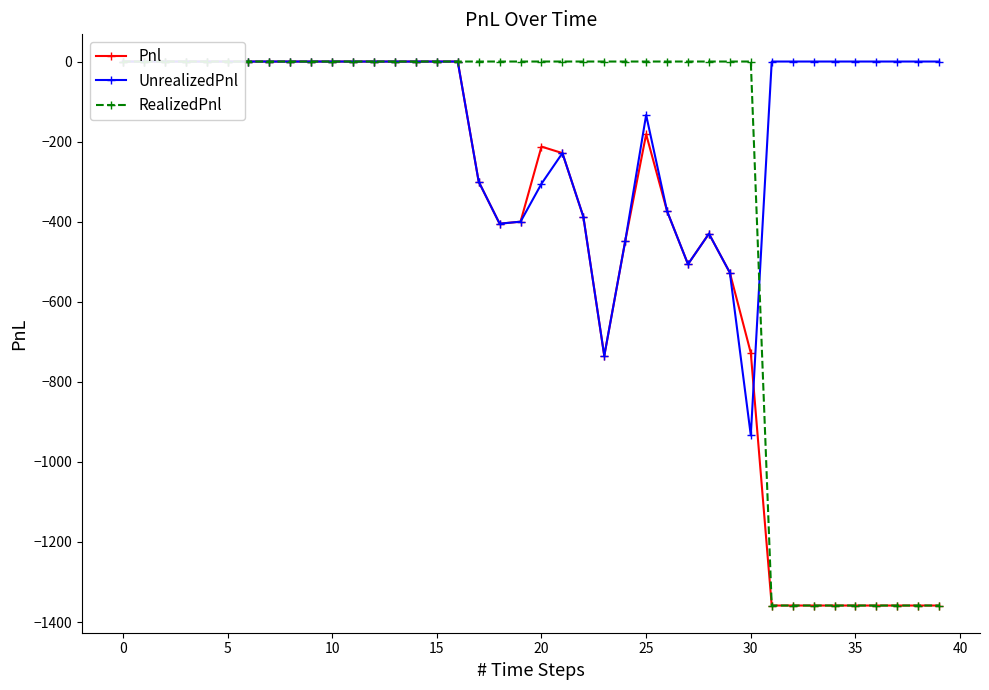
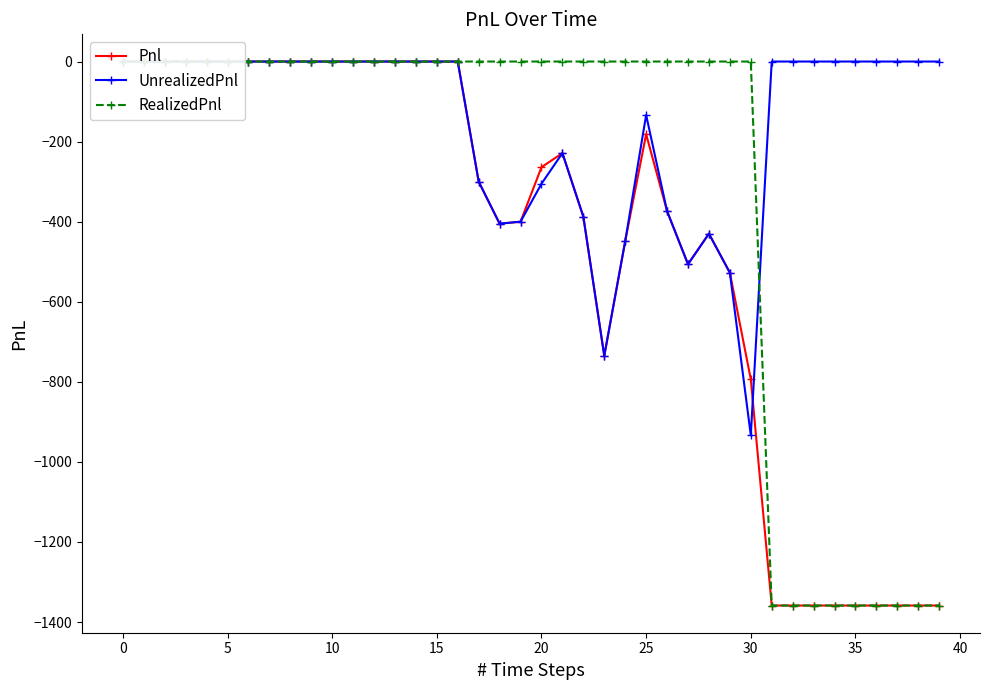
Pnl, 20: -210 -> -260
Pnl, 30: -730 -> -790
